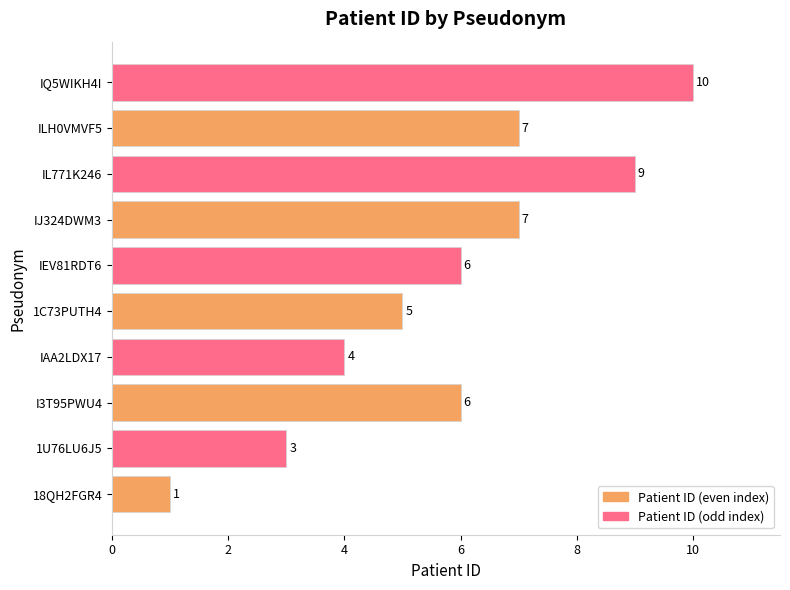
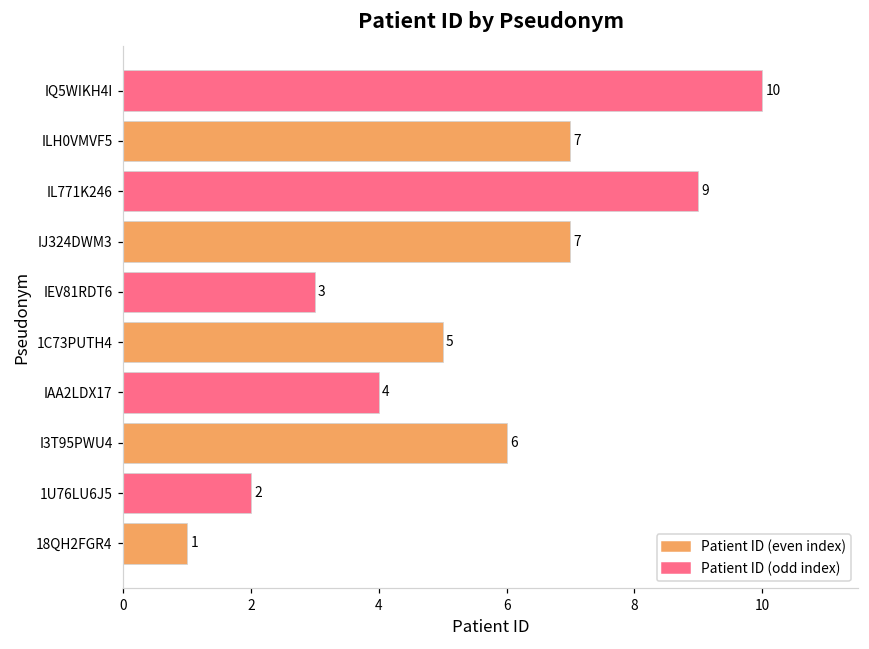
IEV81RDT6: 6 -> 3
1U76LU6J5: 3 -> 2
